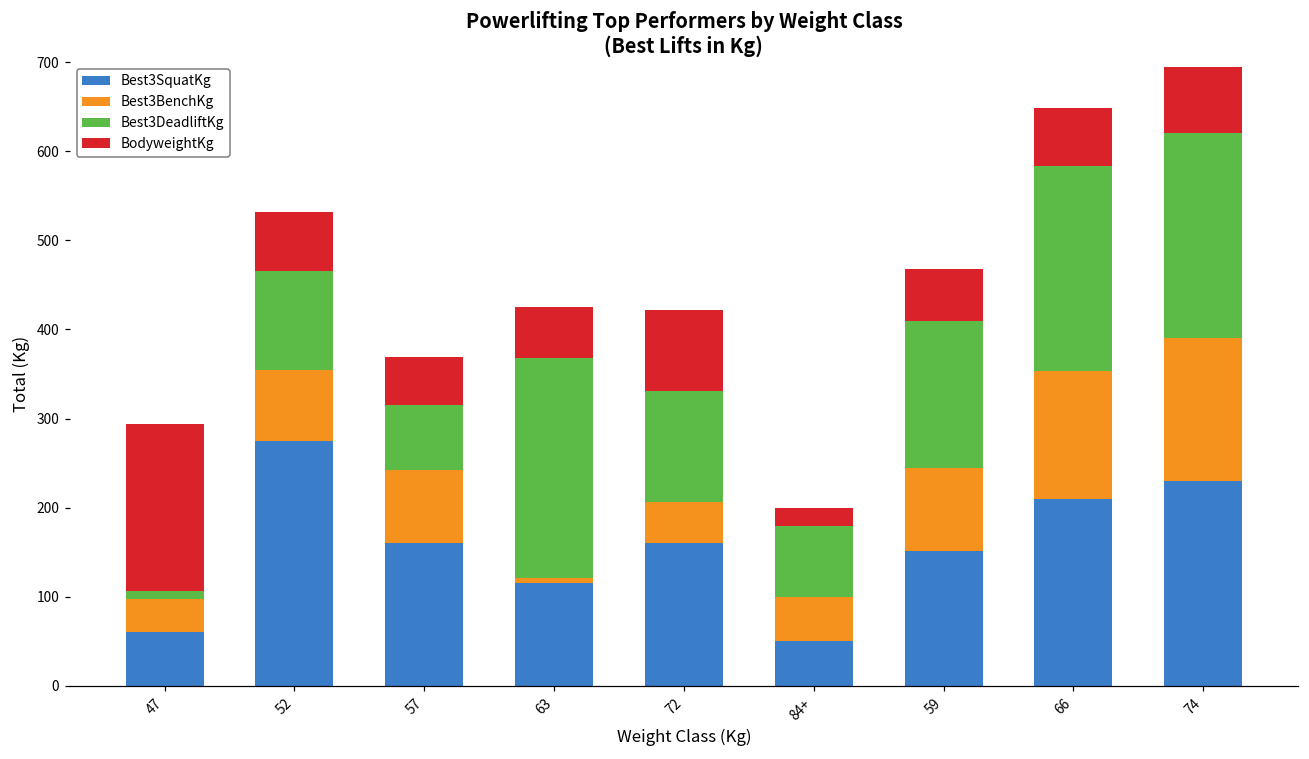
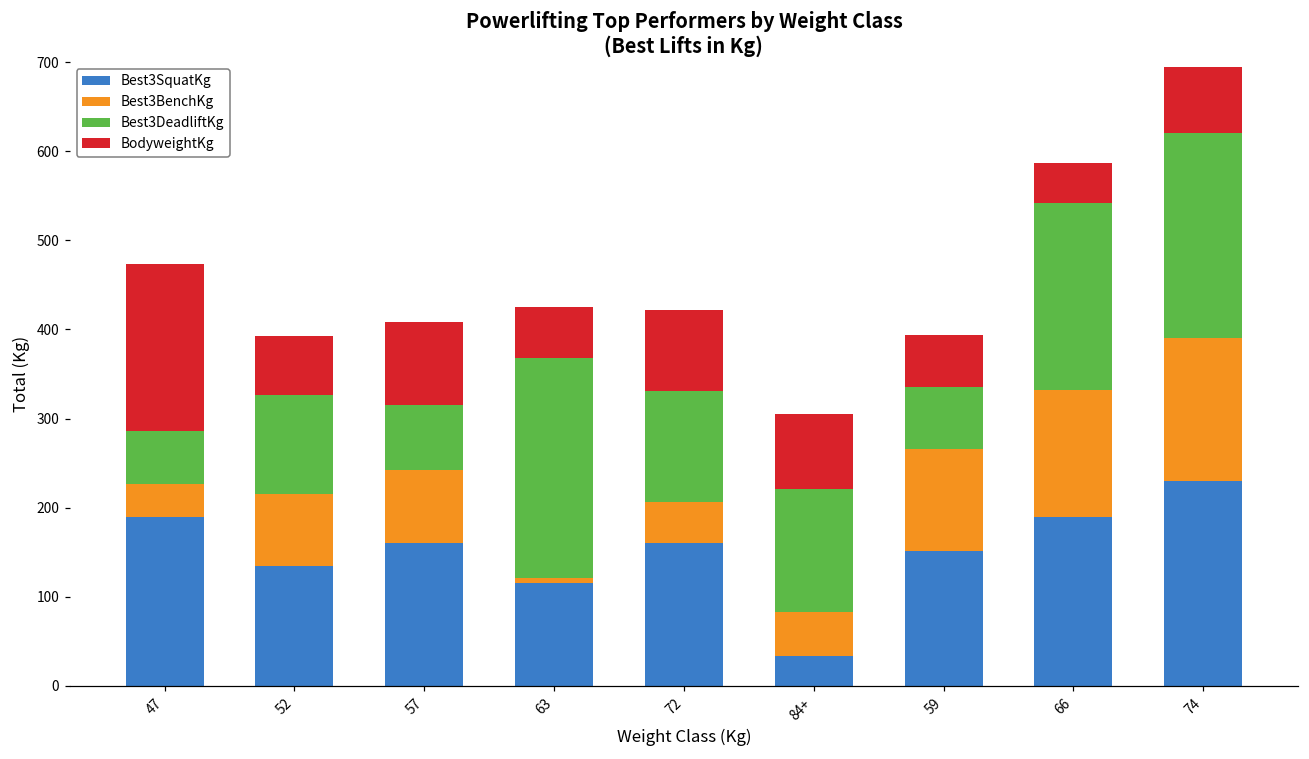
Best3SquatKg, 47: 60 -> 190
Best3DeadliftKg, 47: 10 -> 60
Best3SquatKg, 52: 280 -> 140
BodyweightKg, 57: 50 -> 90
Best3SquatKg, 84+: 50 -> 30
Best3DeadliftKg, 84+: 80 -> 140
BodyweightKg, 84+: 20 -> 80
Best3BenchKg, 59: 90 -> 120
Best3DeadliftKg, 59: 170 -> 70
Best3SquatKg, 66: 210 -> 190
Best3DeadliftKg, 66: 230 -> 210
BodyweightKg, 66: 70 -> 50
